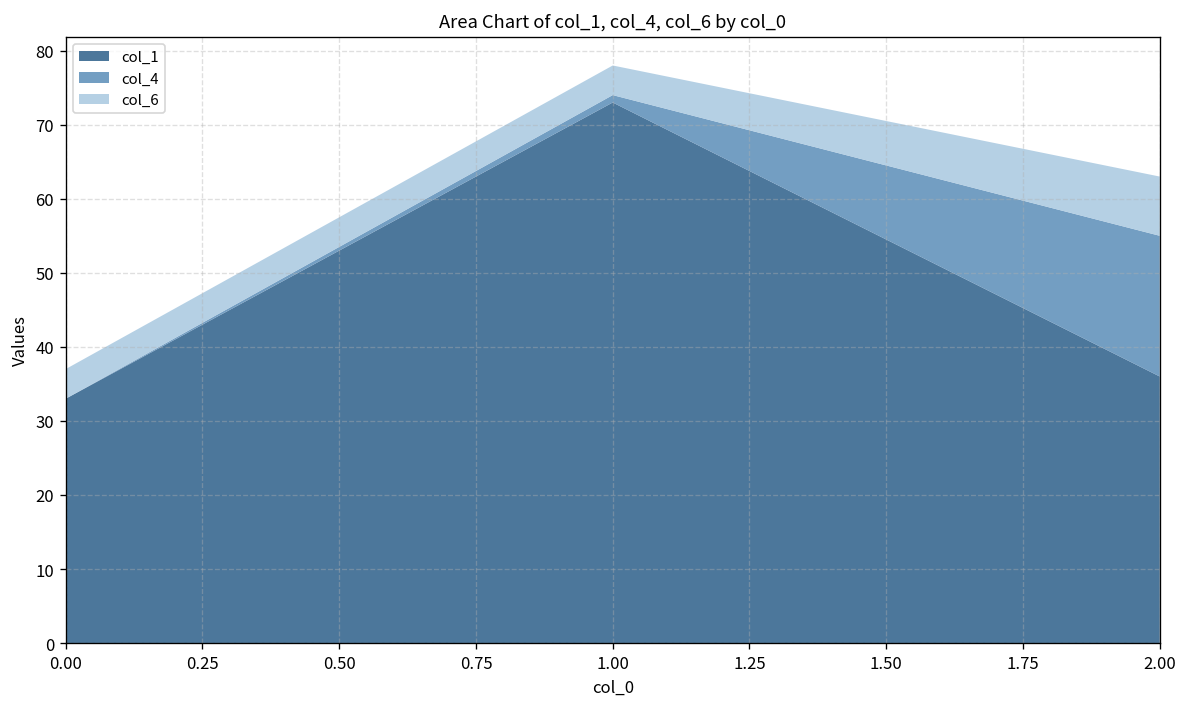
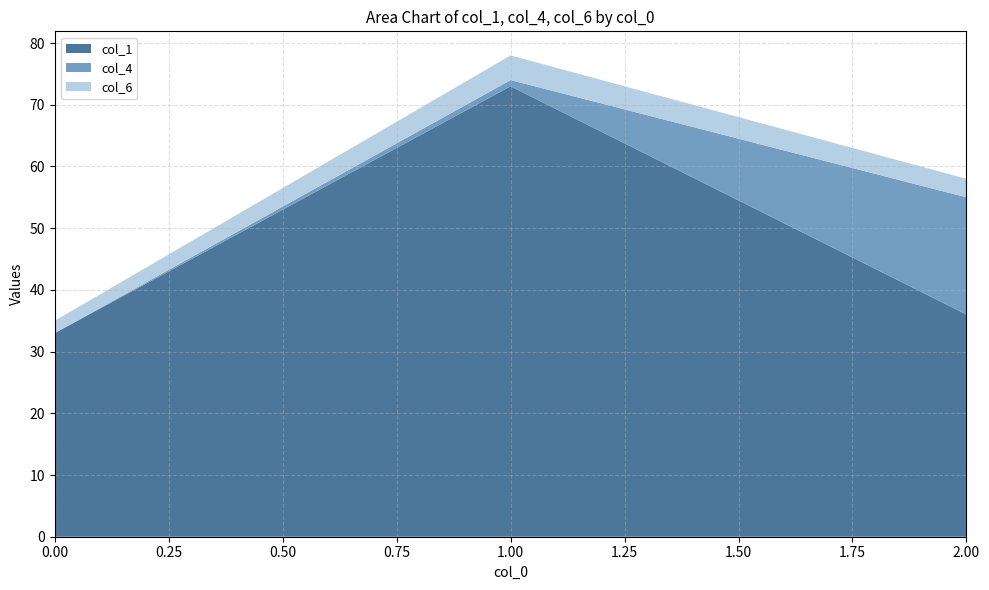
col_6, 0.00: 4 -> 2
col_6, 2.00: 8 -> 3
